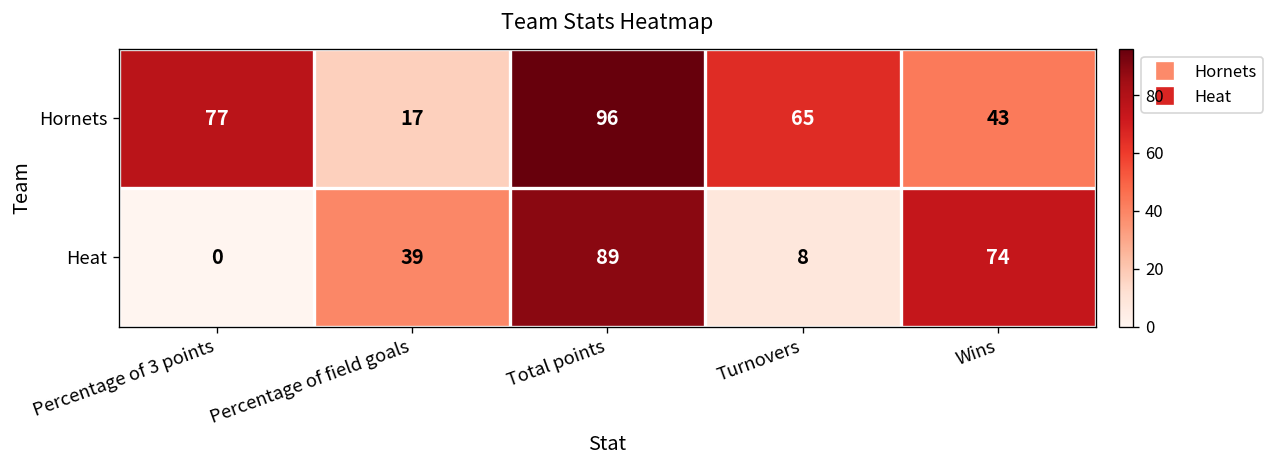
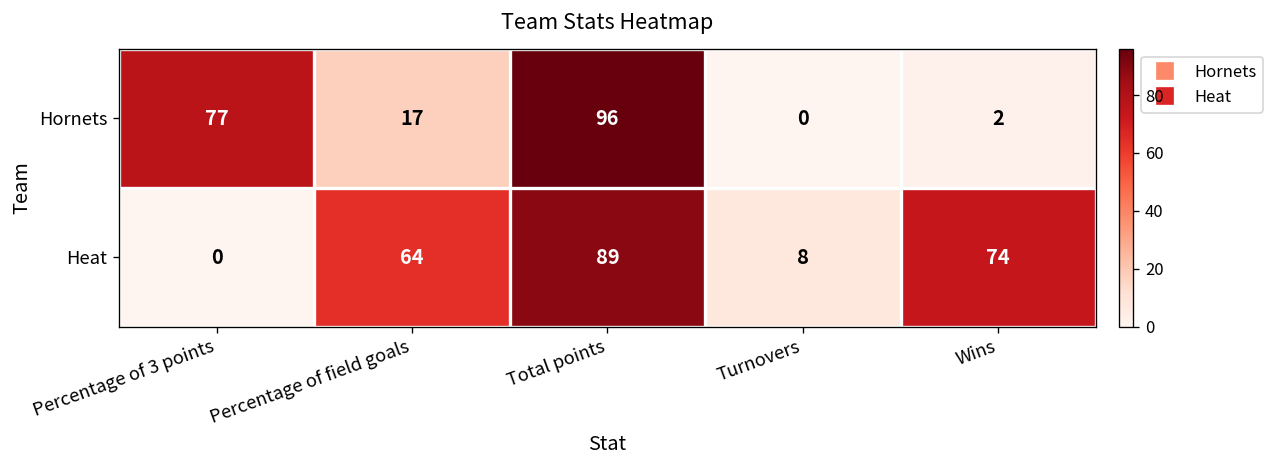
Hornets, Turnovers: 65 -> 0
Hornets, Wins: 43 -> 2
Heat, Percentage of field goals: 39 -> 64
